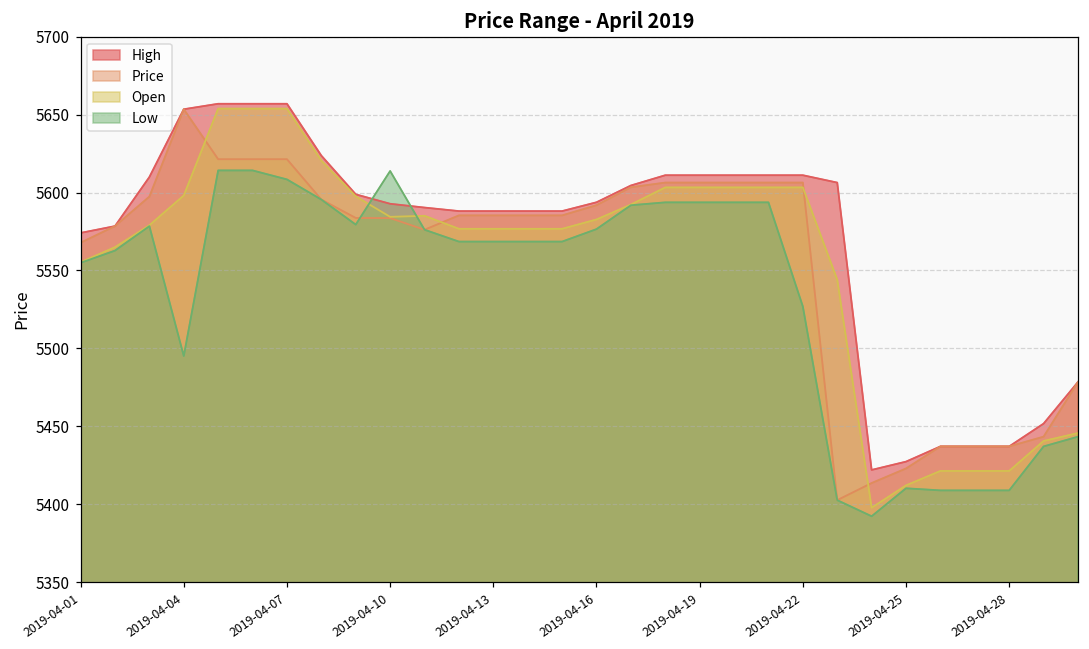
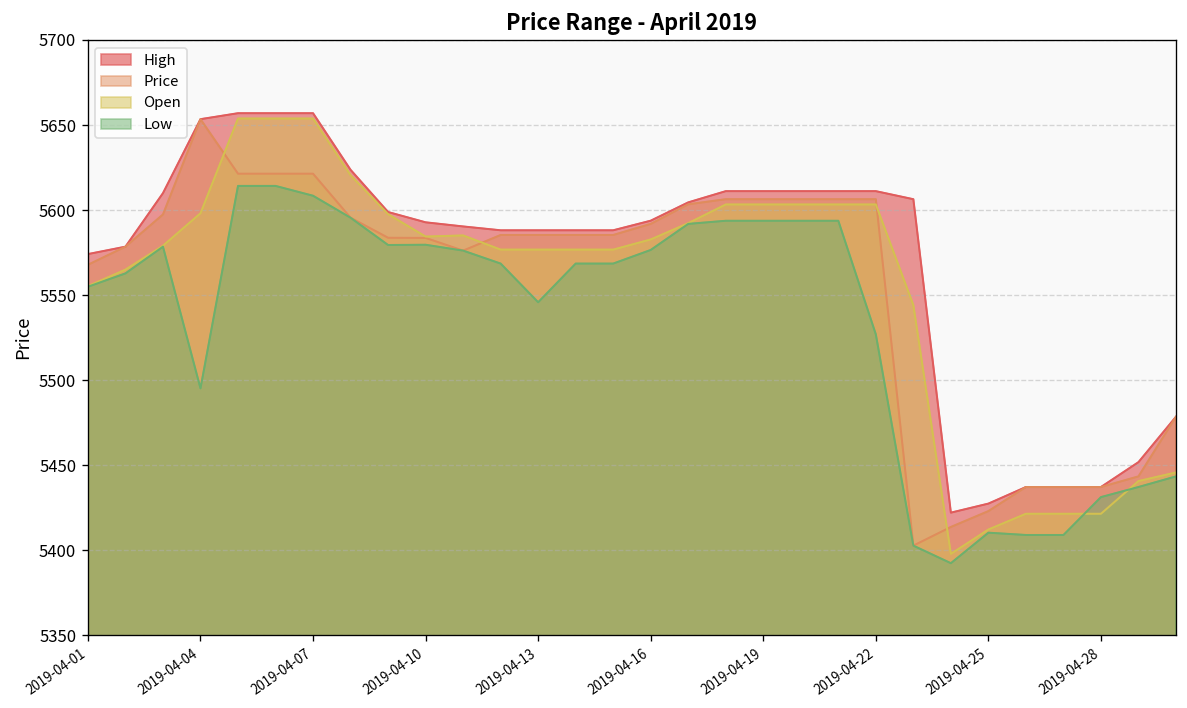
Low, 2019-04-10: 5614 -> 5580
Low, 2019-04-13: 5568 -> 5546
Low, 2019-04-28: 5409 -> 5431
